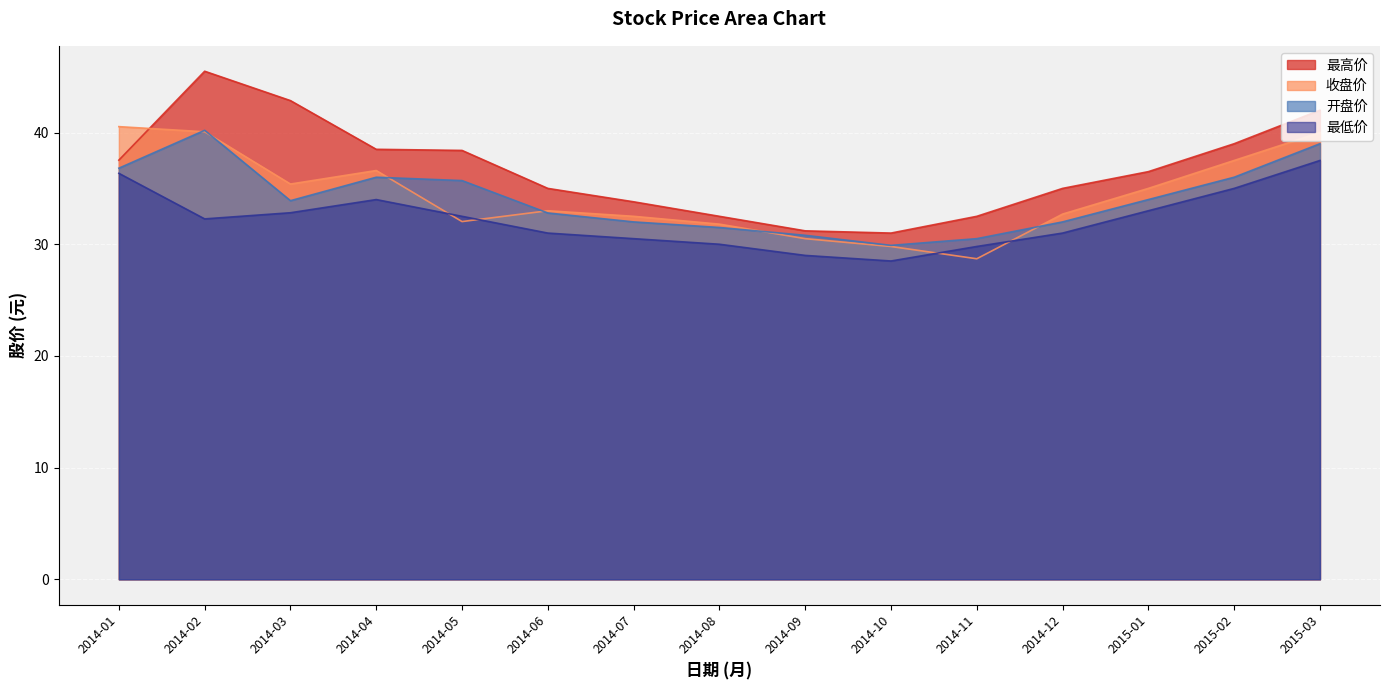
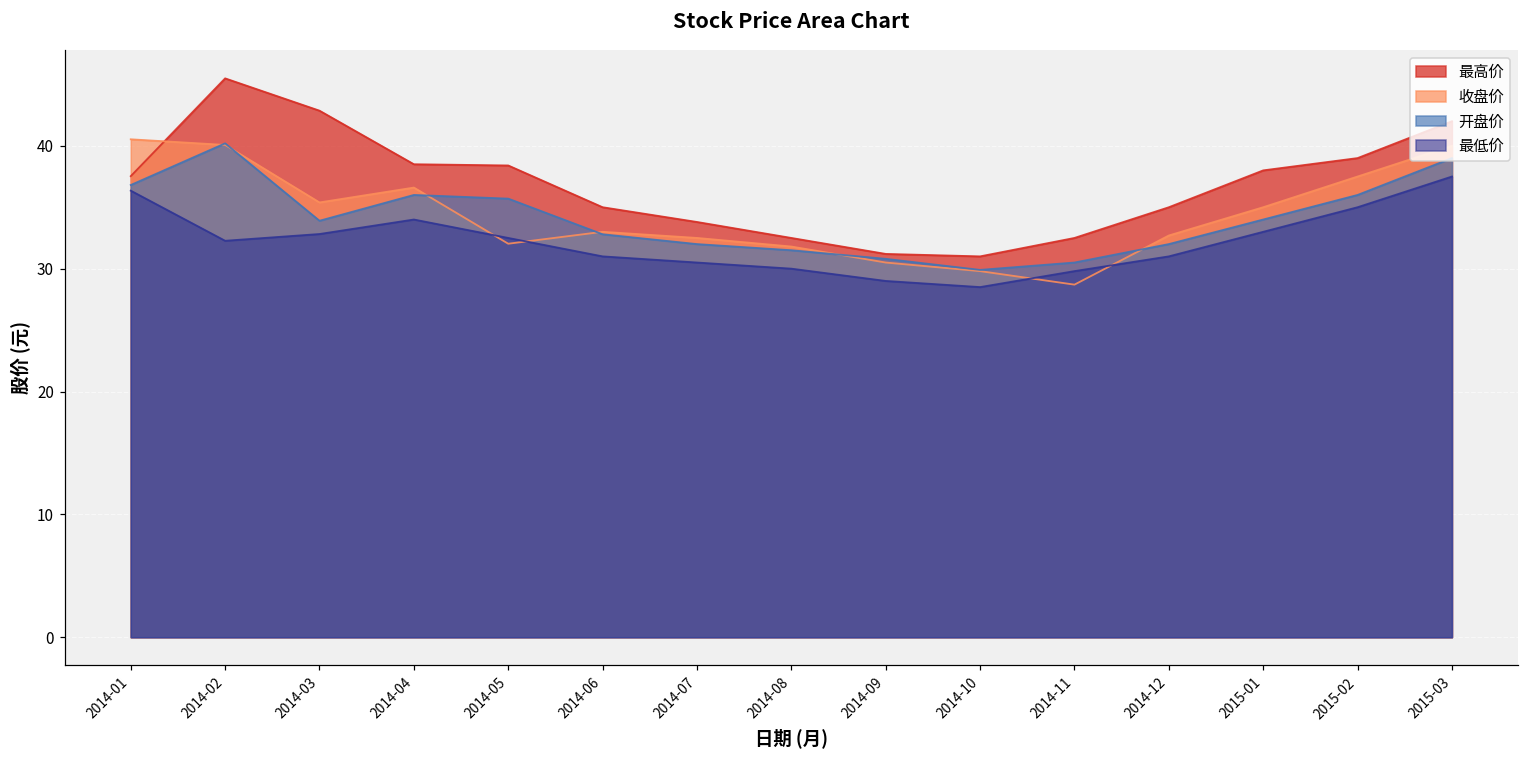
最高价, 2015-01: 36.5 -> 38.0
